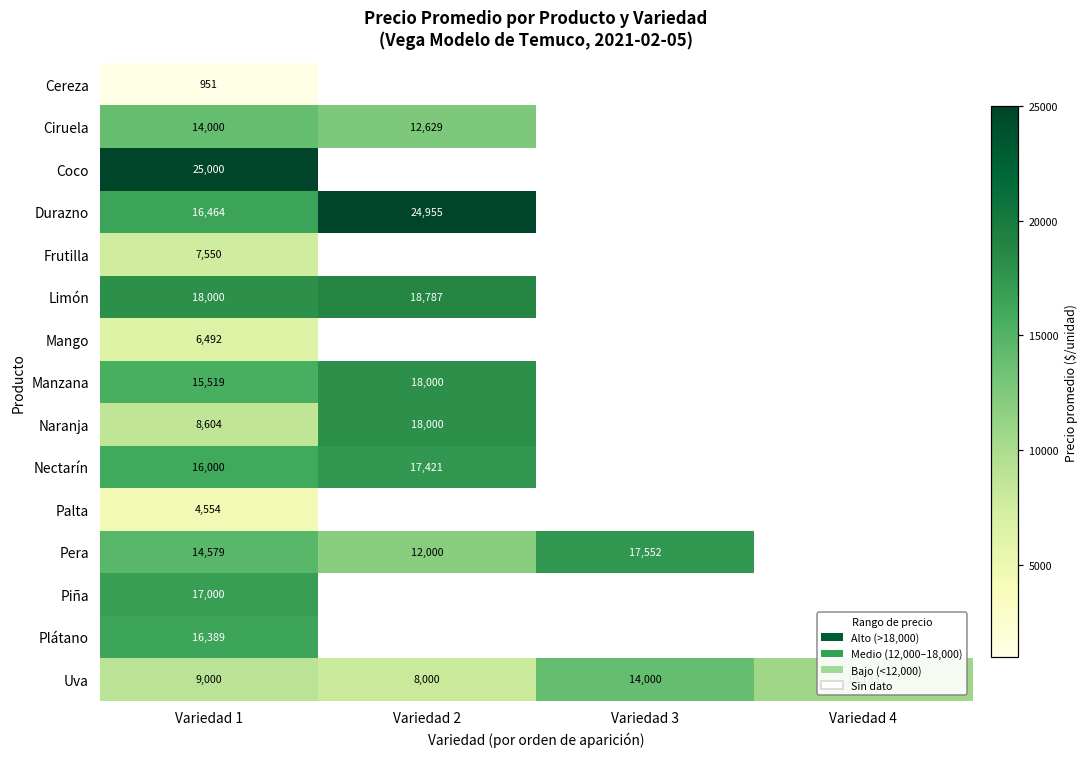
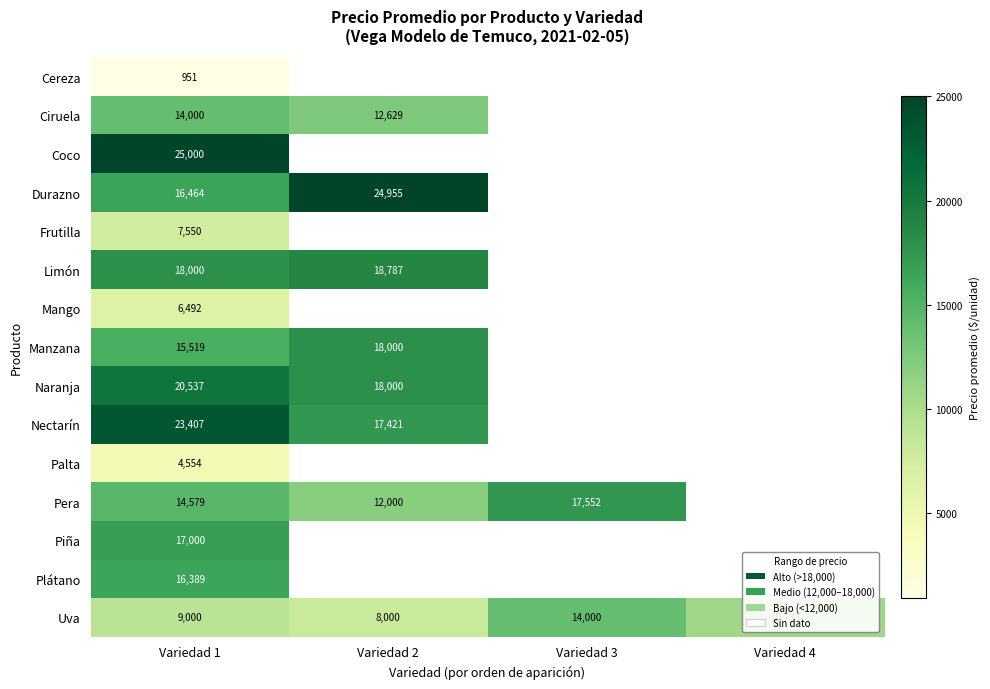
Naranja, Variedad 1: 8,604 -> 20,537
Nectarín, Variedad 1: 16,000 -> 23,407
